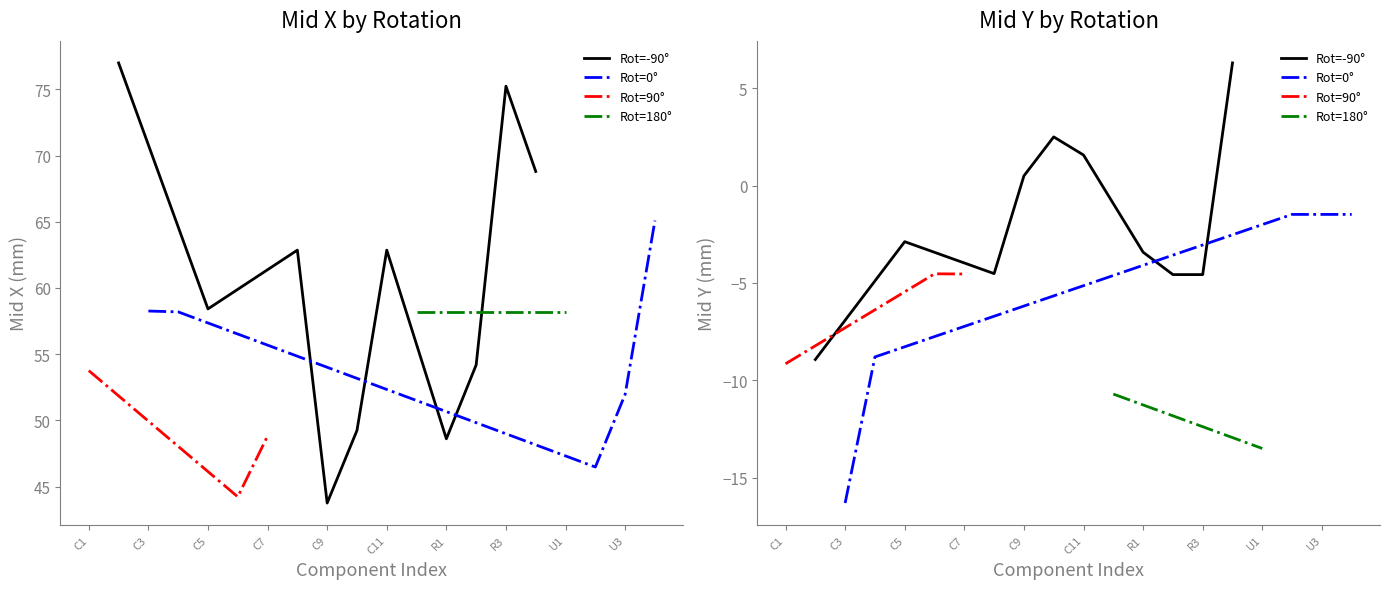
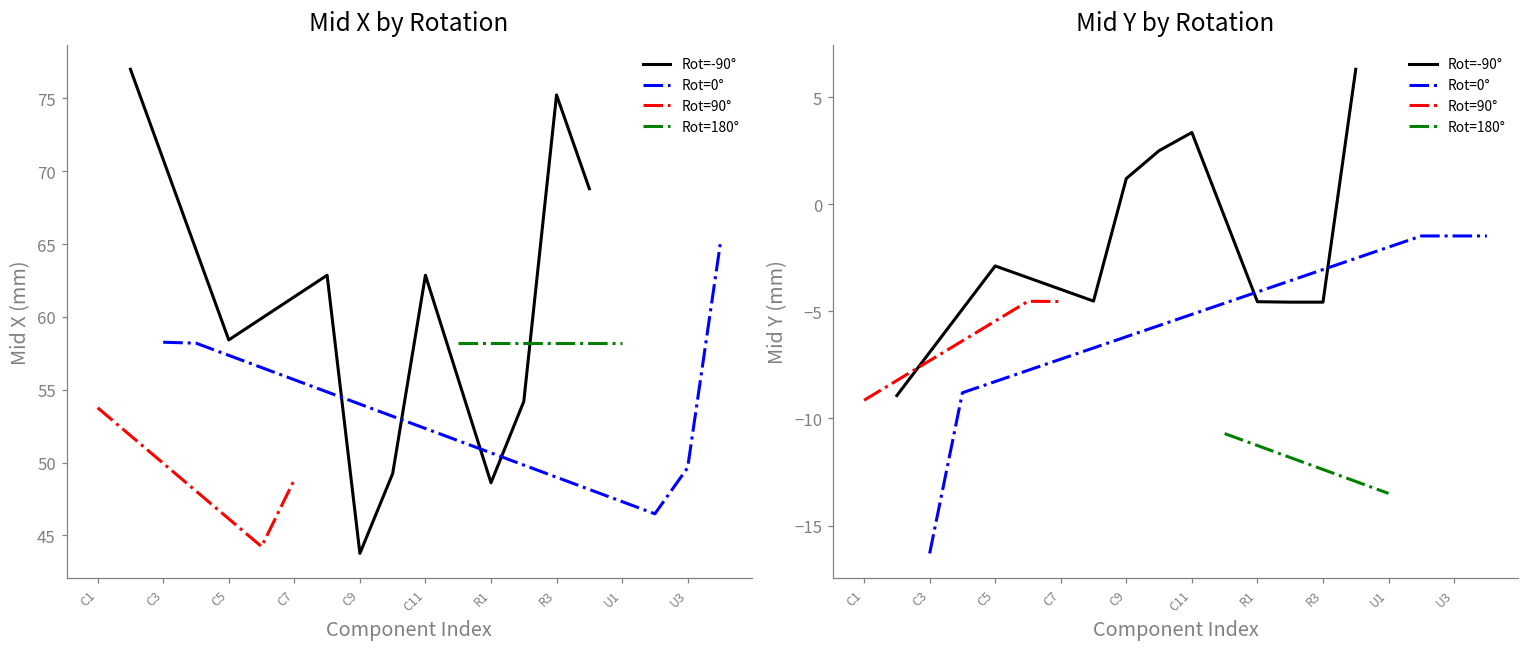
Mid X by Rotation, Rot=0°, U3: 52.0 -> 49.7
Mid Y by Rotation, Rot=-90°, C9: 0.5 -> 1.2
Mid Y by Rotation, Rot=-90°, C11: 1.6 -> 3.4
Mid Y by Rotation, Rot=-90°, R1: -3.4 -> -4.6
